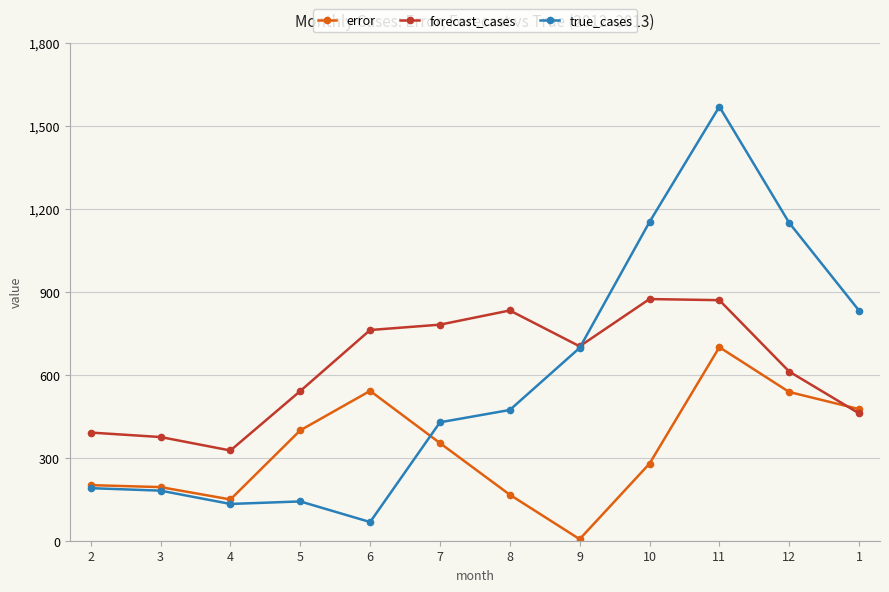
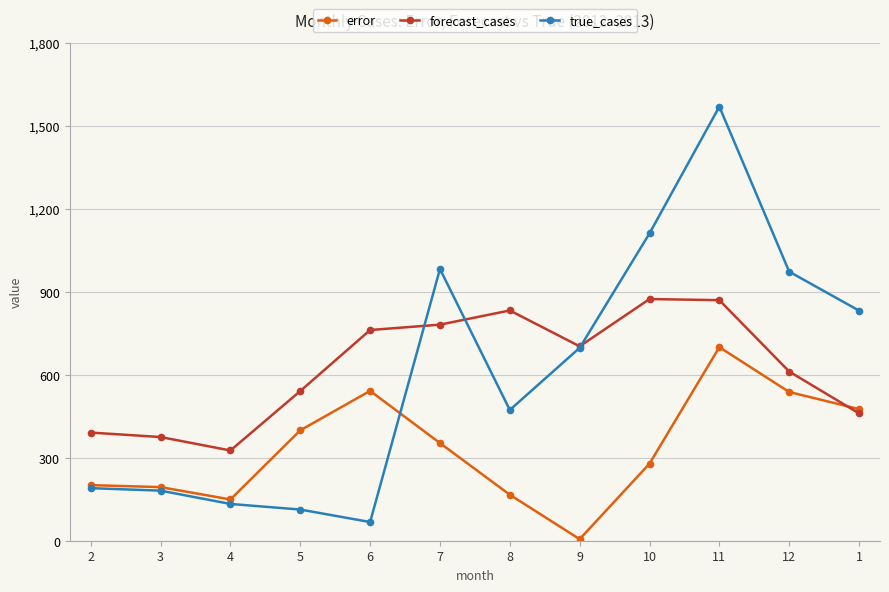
true_cases, 5: 140 -> 110
true_cases, 7: 430 -> 980
true_cases, 10: 1,150 -> 1,110
true_cases, 12: 1,150 -> 970
